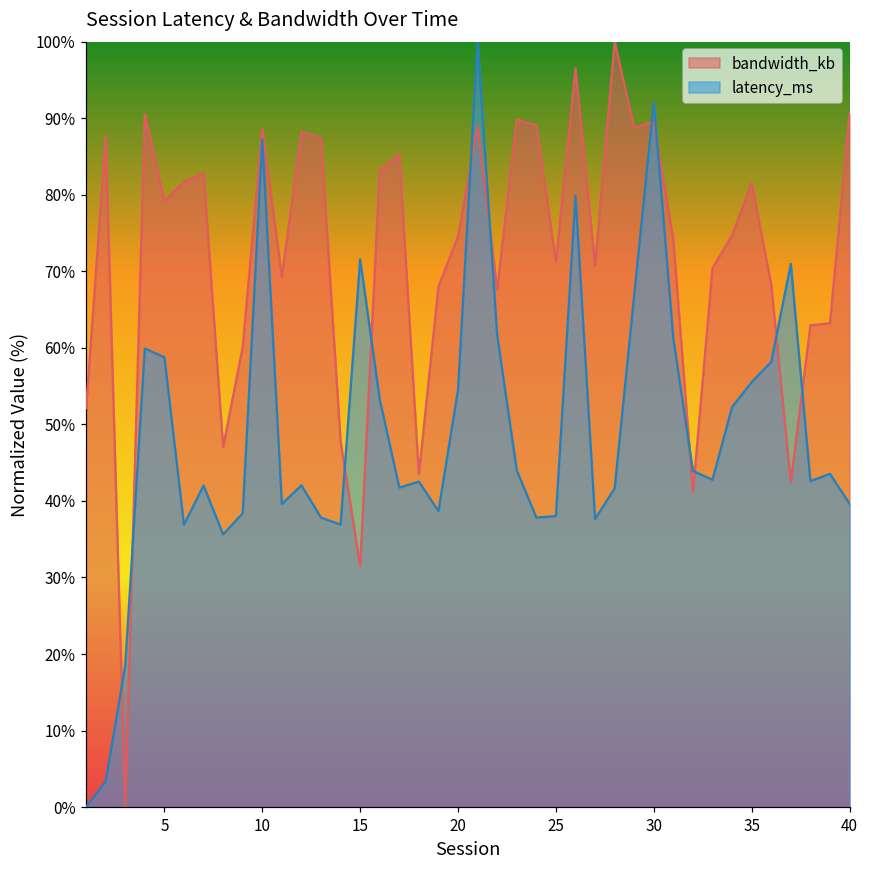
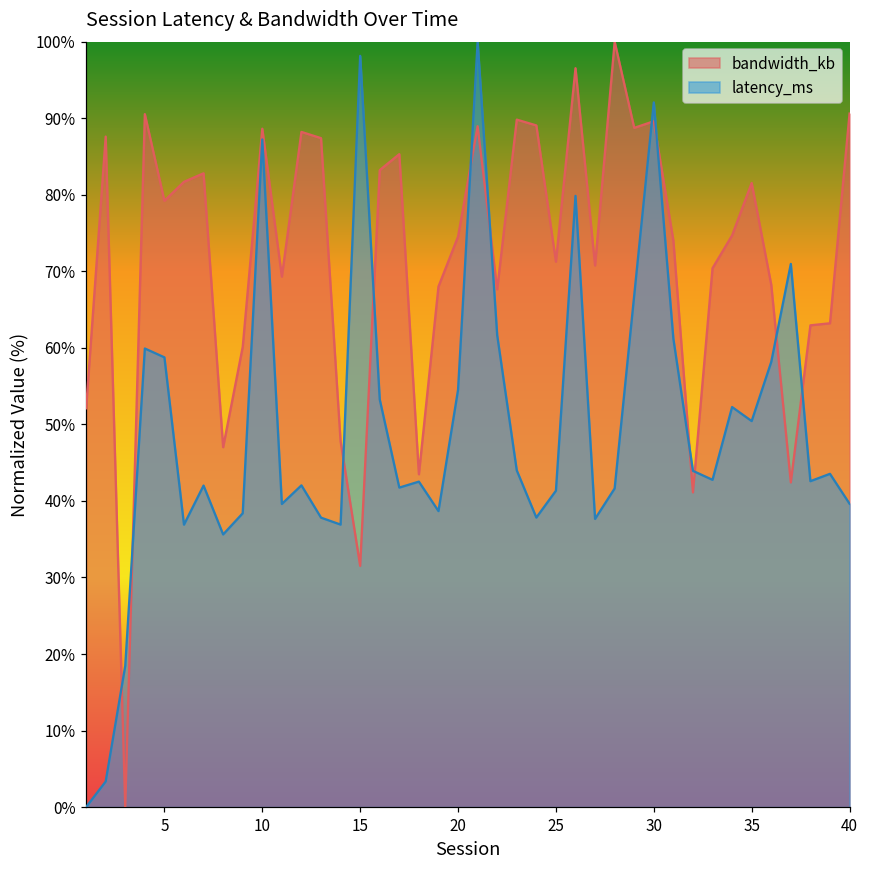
latency_ms, 15: 72% -> 98%
latency_ms, 25: 38% -> 41%
latency_ms, 35: 56% -> 50%
